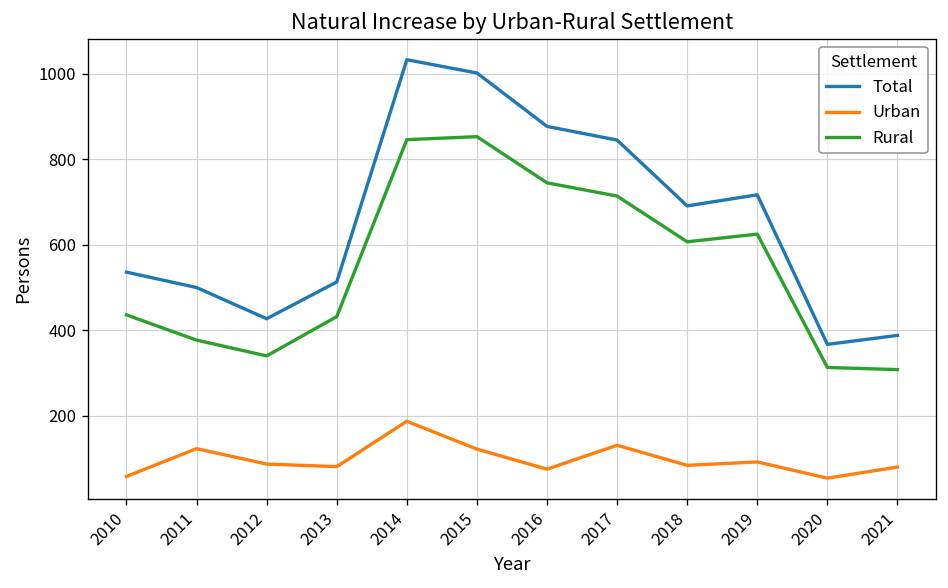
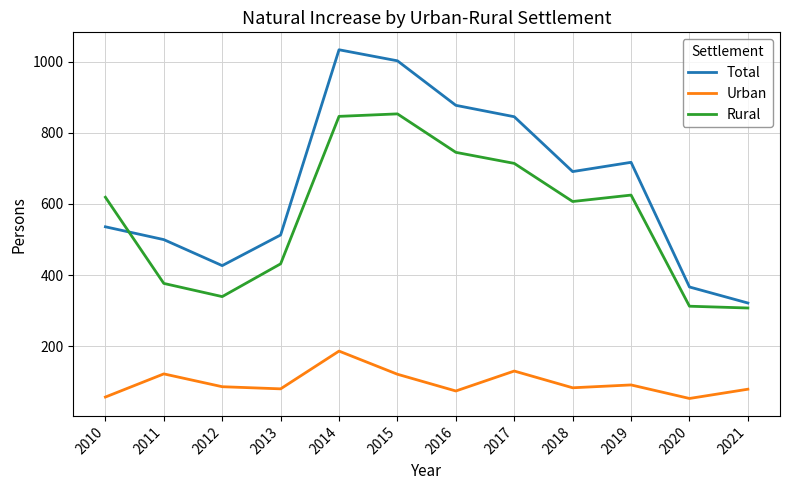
Rural, 2010: 440 -> 620
Total, 2021: 390 -> 320
